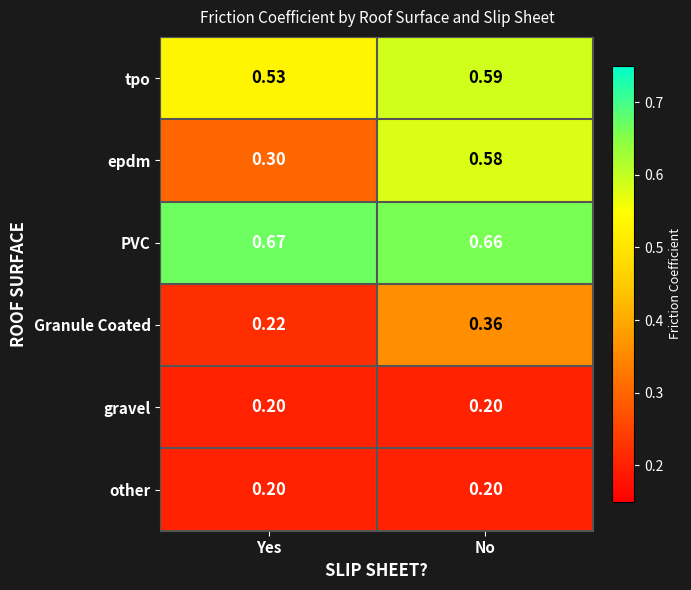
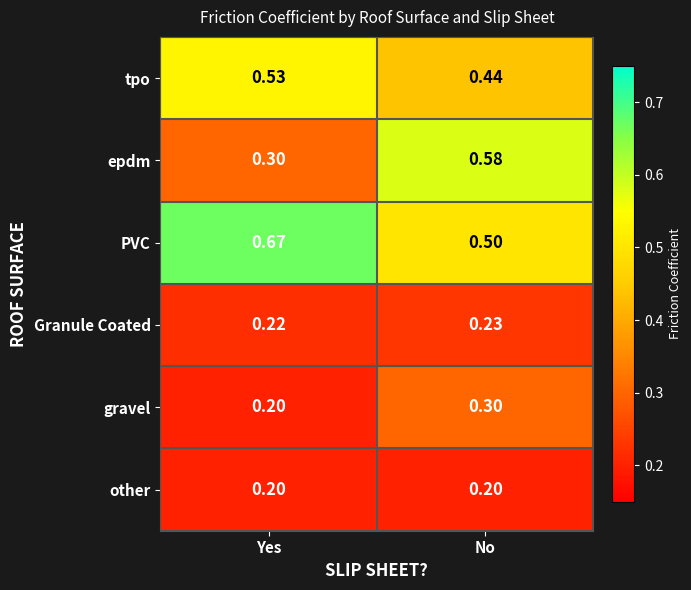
tpo, No: 0.59 -> 0.44
PVC, No: 0.66 -> 0.50
Granule Coated, No: 0.36 -> 0.23
gravel, No: 0.20 -> 0.30
